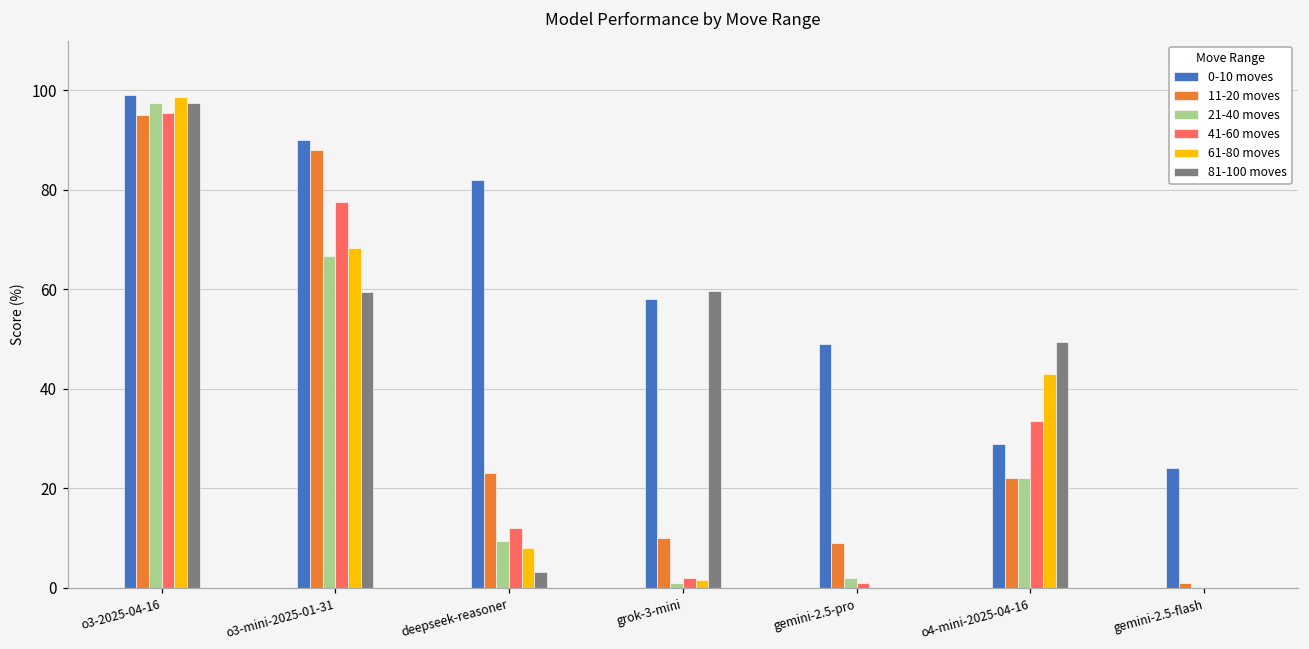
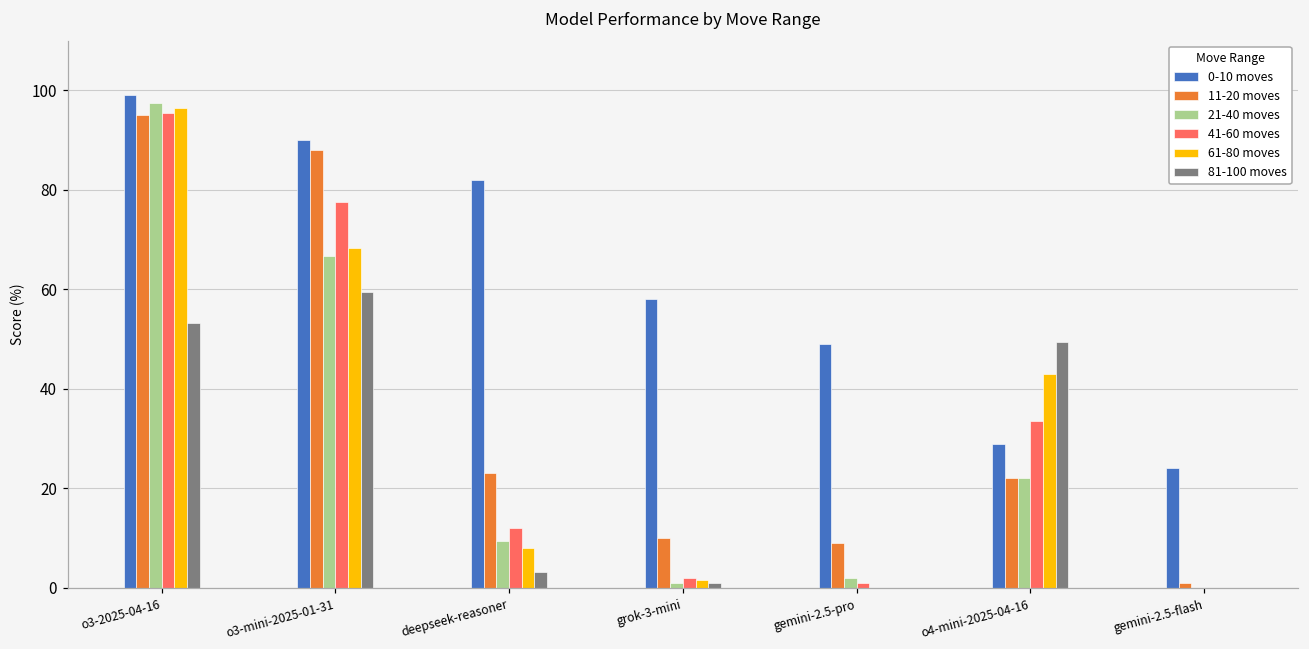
61-80 moves, o3-2025-04-16: 99 -> 97
81-100 moves, o3-2025-04-16: 98 -> 53
81-100 moves, grok-3-mini: 60 -> 1
